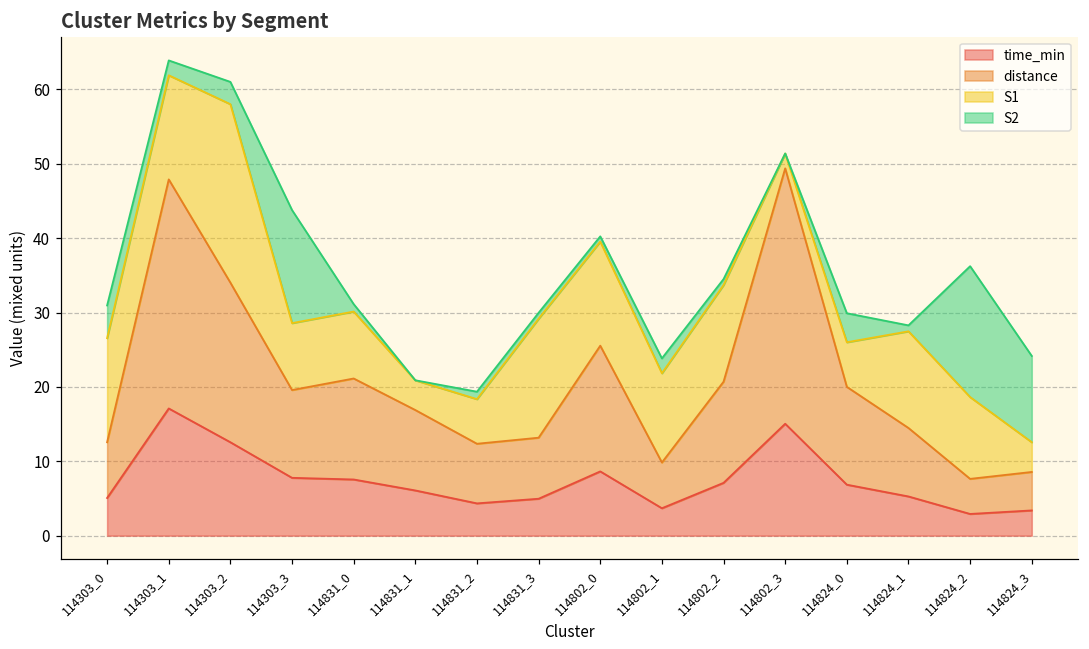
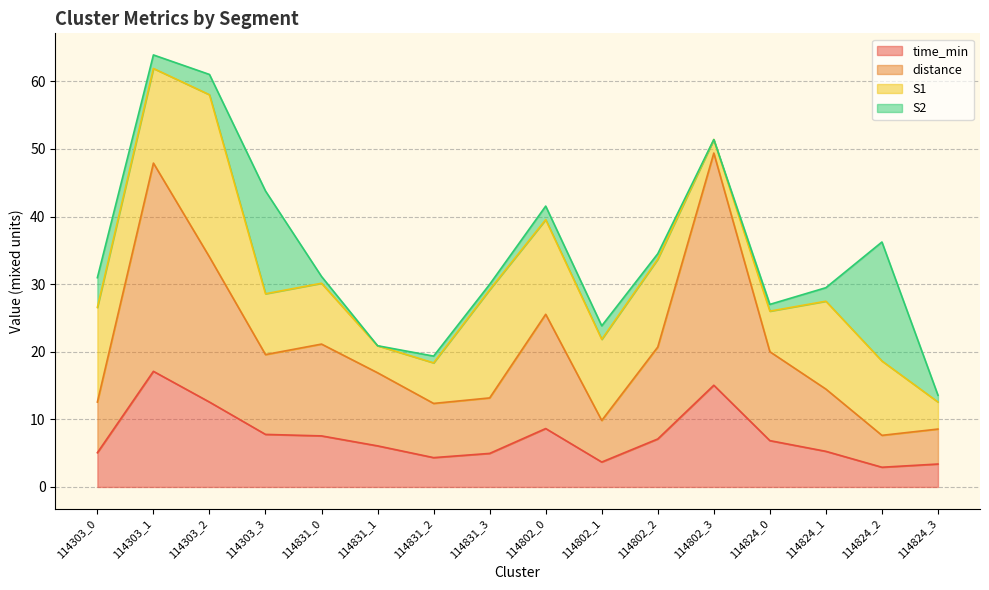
S2, 114802_0: 1 -> 2
S2, 114824_0: 4 -> 1
S2, 114824_1: 1 -> 2
S2, 114824_3: 12 -> 1
